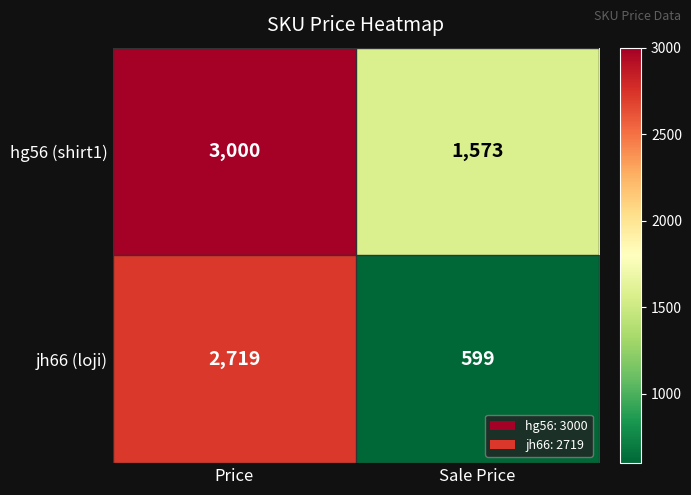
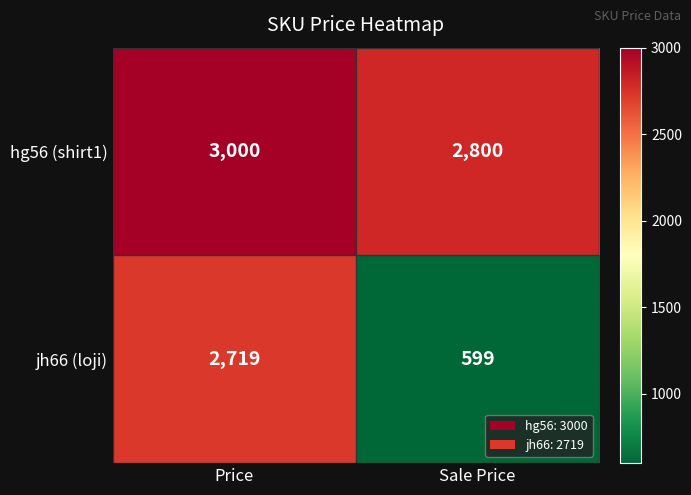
hg56 (shirt1), Sale Price: 1,573 -> 2,800
